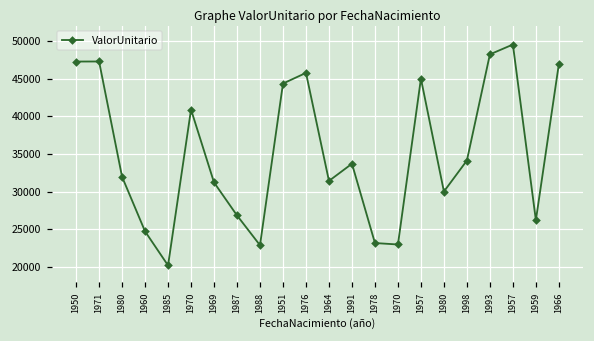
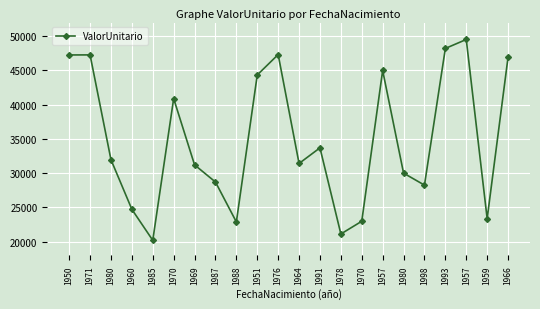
1987: 27000 -> 29000
1976: 46000 -> 47000
1978: 23000 -> 21000
1998: 34000 -> 28000
1959: 26000 -> 23000
